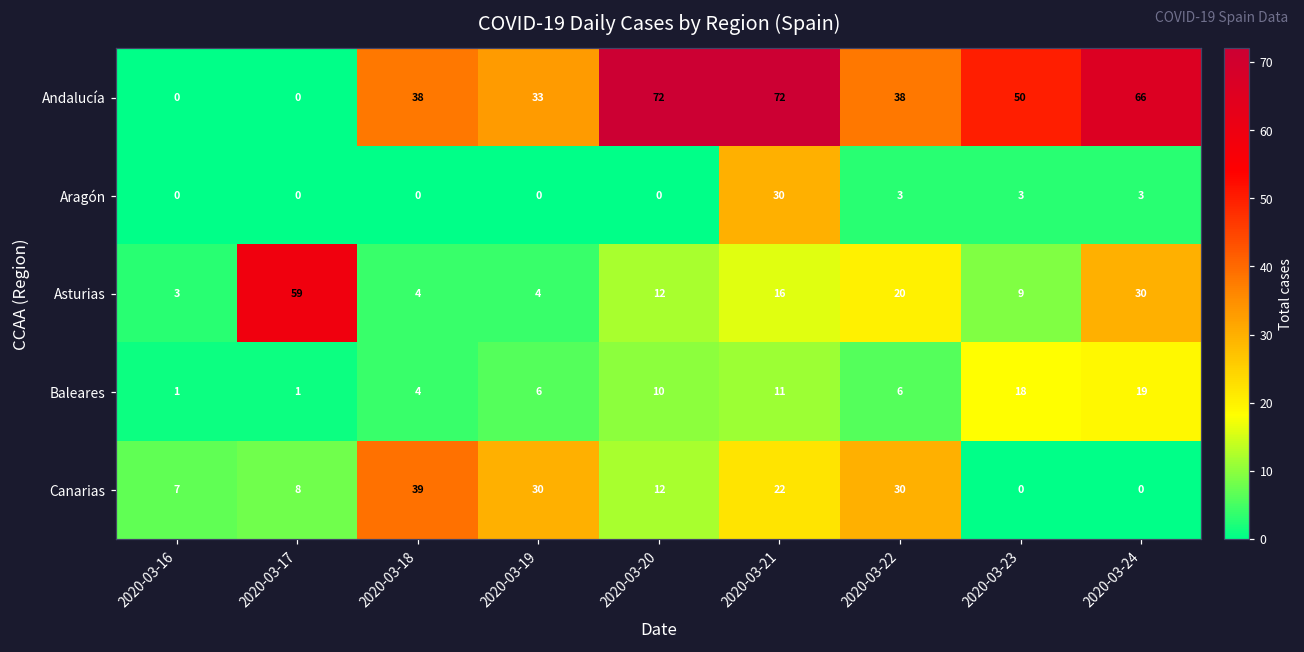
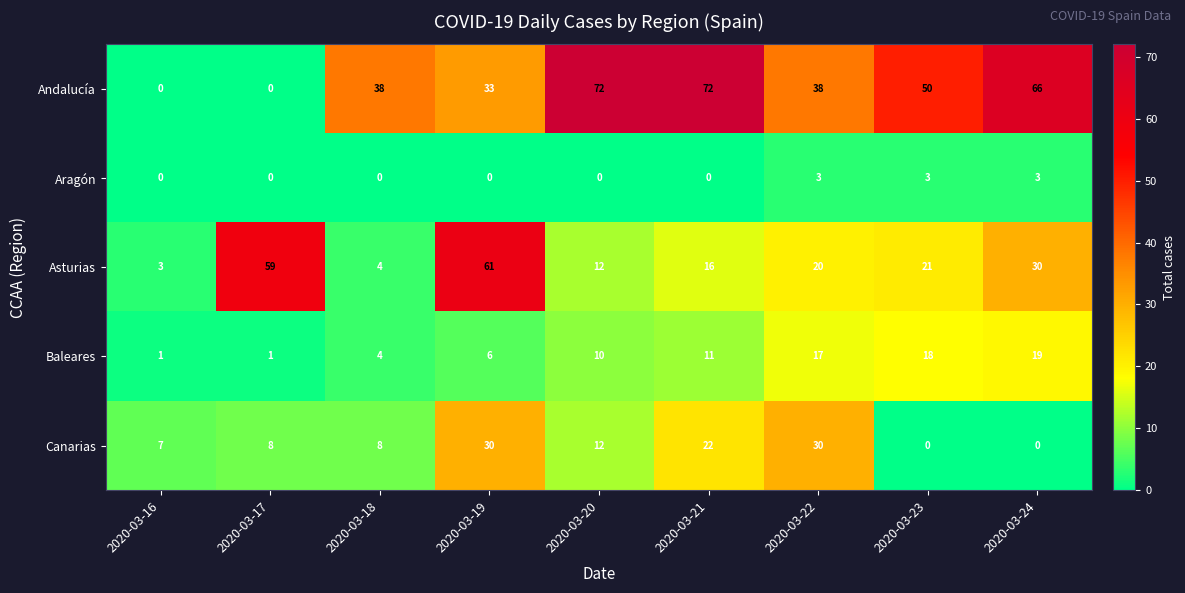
Aragón, 2020-03-21: 30 -> 0
Asturias, 2020-03-19: 4 -> 61
Asturias, 2020-03-23: 9 -> 21
Baleares, 2020-03-22: 6 -> 17
Canarias, 2020-03-18: 39 -> 8
